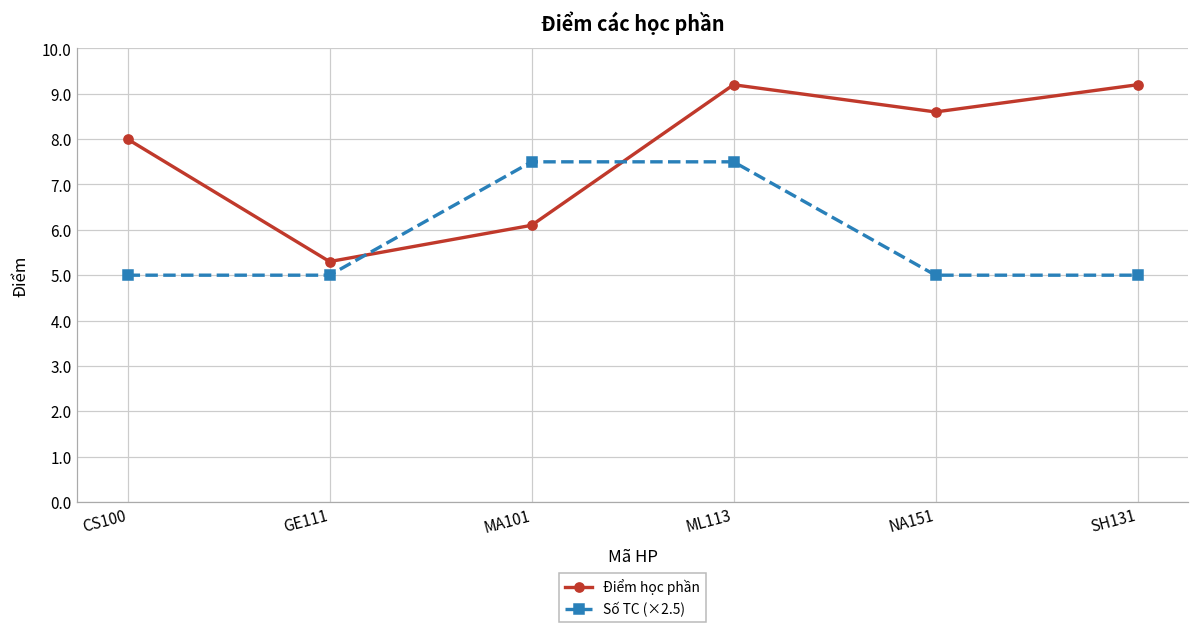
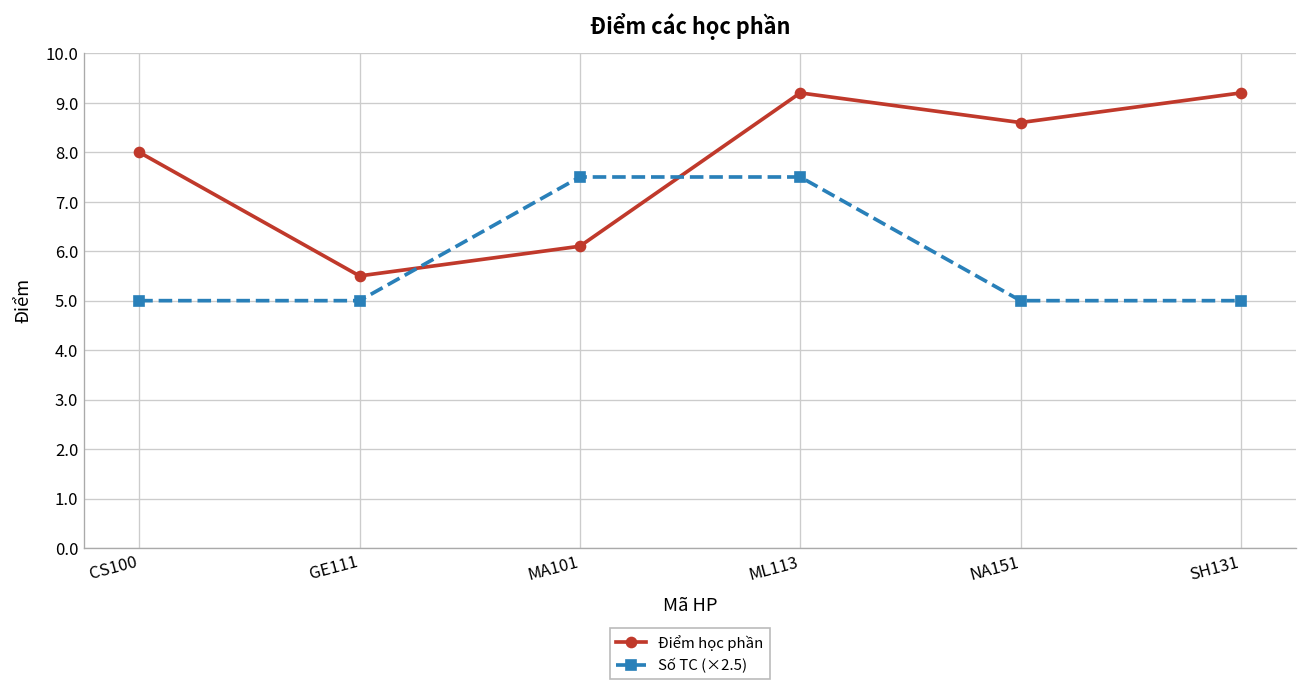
Điểm học phần, GE111: 5.3 -> 5.5
